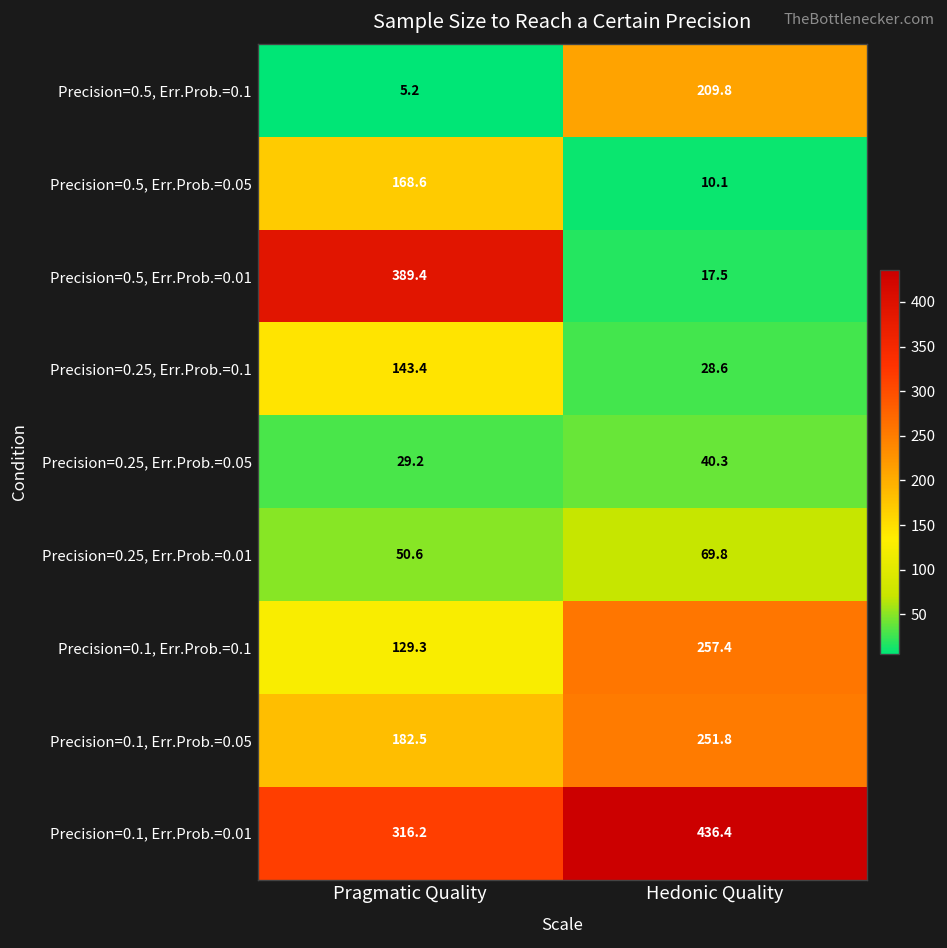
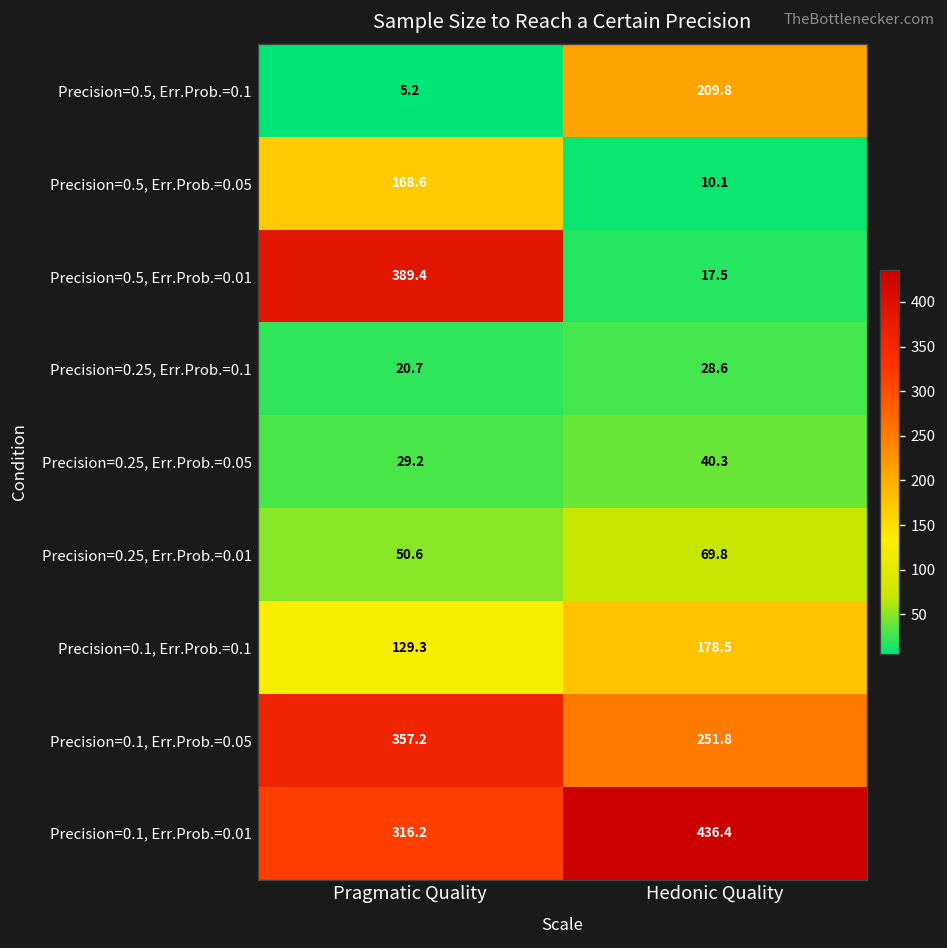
Precision=0.25, Err.Prob.=0.1, Pragmatic Quality: 143.4 -> 20.7
Precision=0.1, Err.Prob.=0.1, Hedonic Quality: 257.4 -> 178.5
Precision=0.1, Err.Prob.=0.05, Pragmatic Quality: 182.5 -> 357.2
